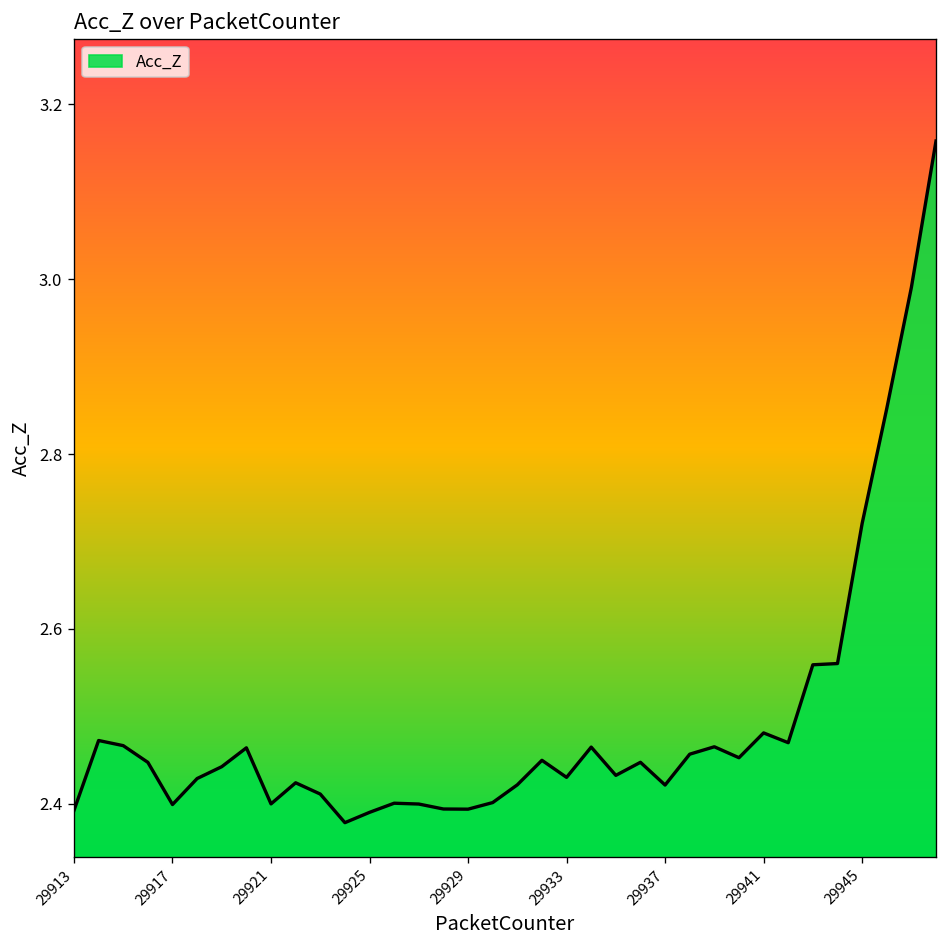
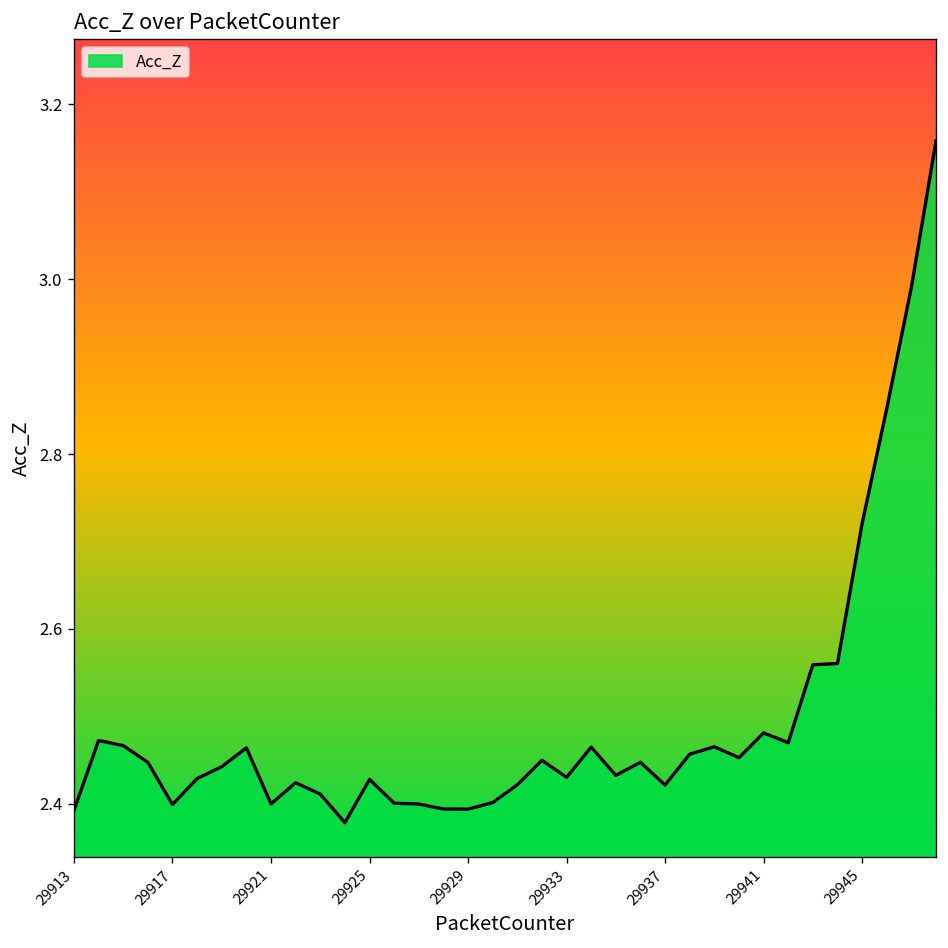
29925: 2.39 -> 2.43
